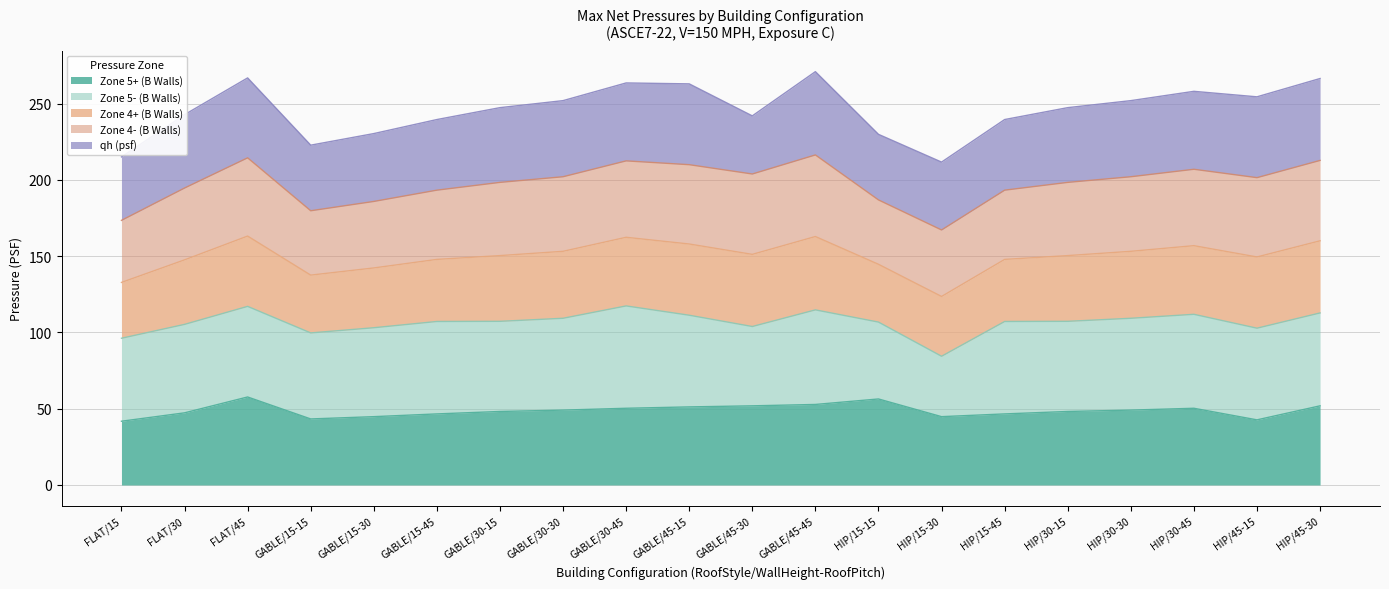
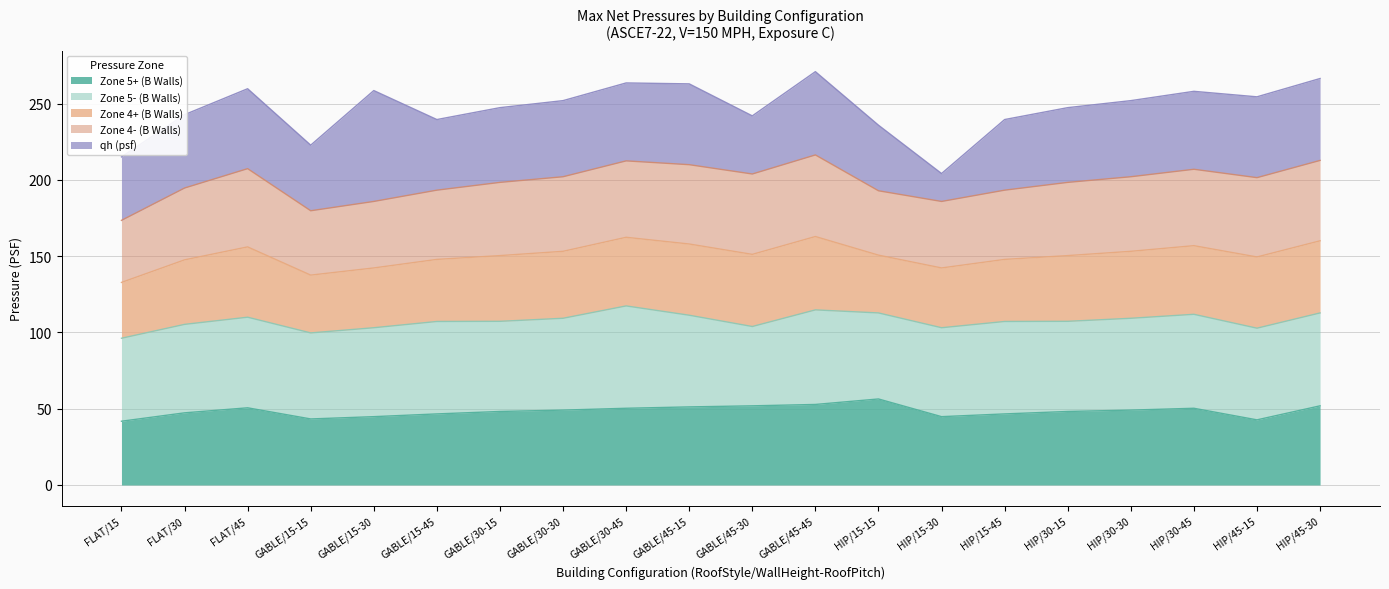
Zone 5+ (B Walls), FLAT/45: 58 -> 51
qh (psf), GABLE/15-30: 45 -> 73
Zone 5- (B Walls), HIP/15-15: 50 -> 56
Zone 5- (B Walls), HIP/15-30: 40 -> 58
qh (psf), HIP/15-30: 45 -> 18
